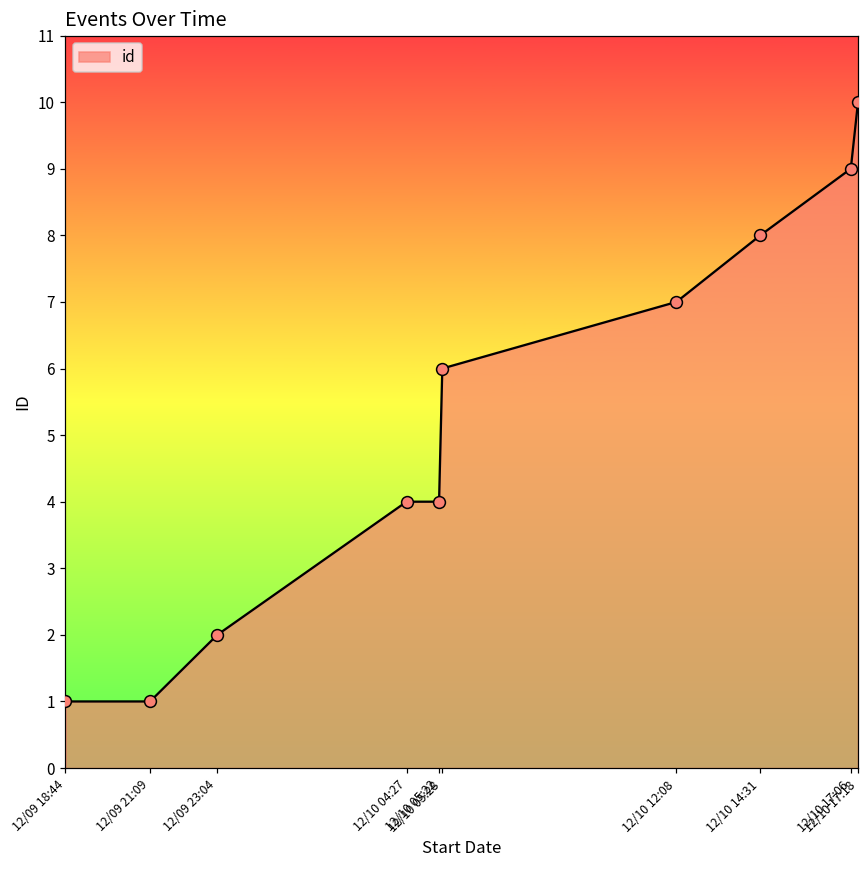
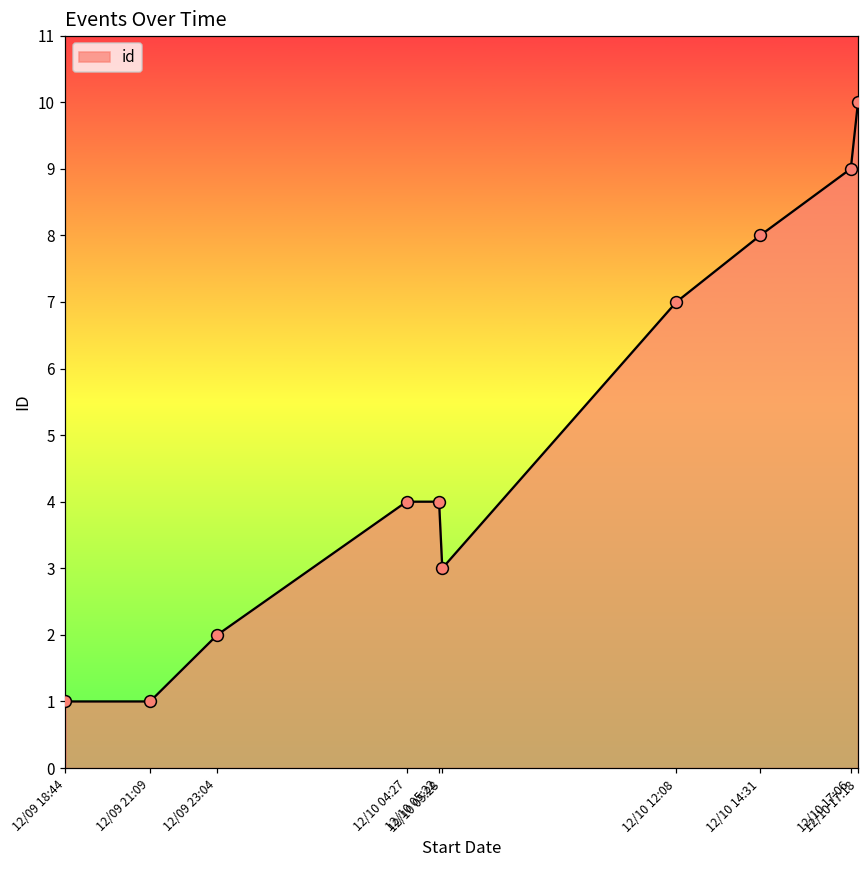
12/10 05:28: 6 -> 3
